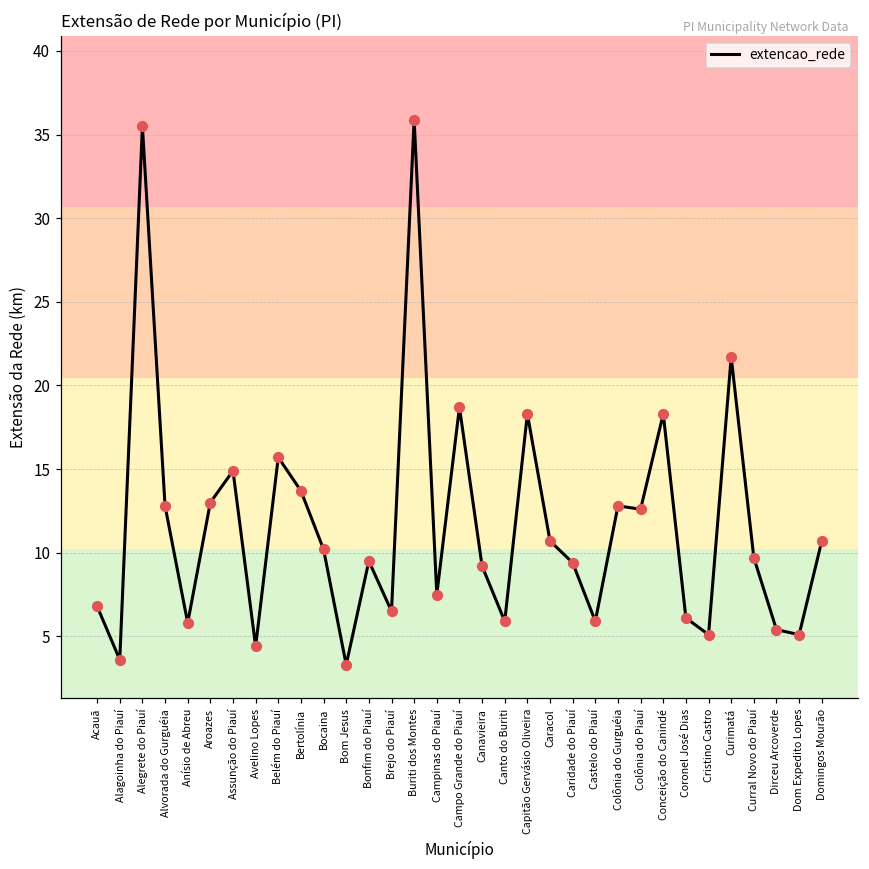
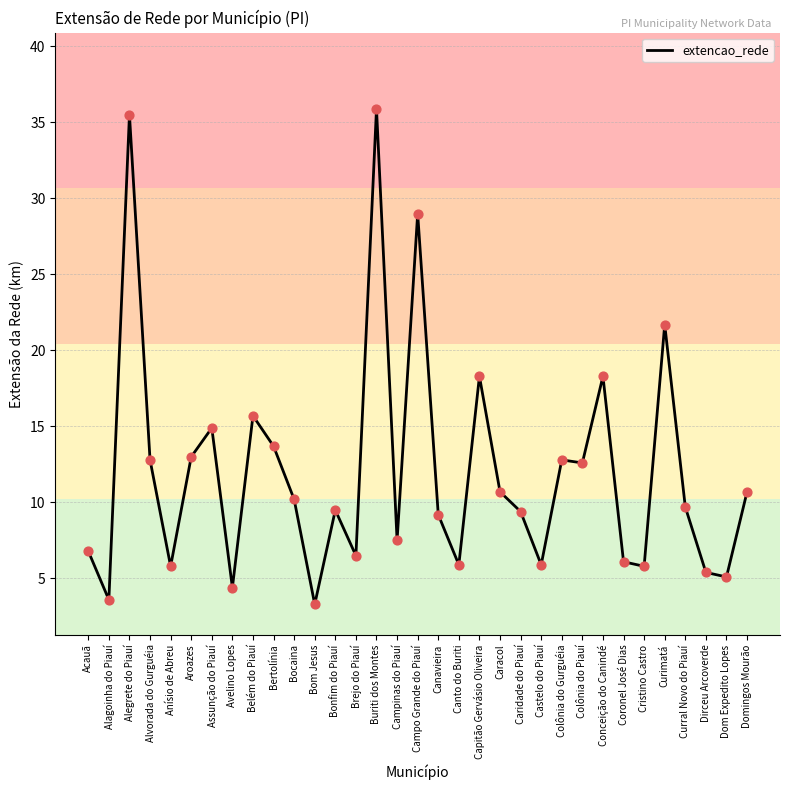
Campo Grande do Piauí: 18.7 -> 29.0
Cristino Castro: 5.1 -> 5.8
